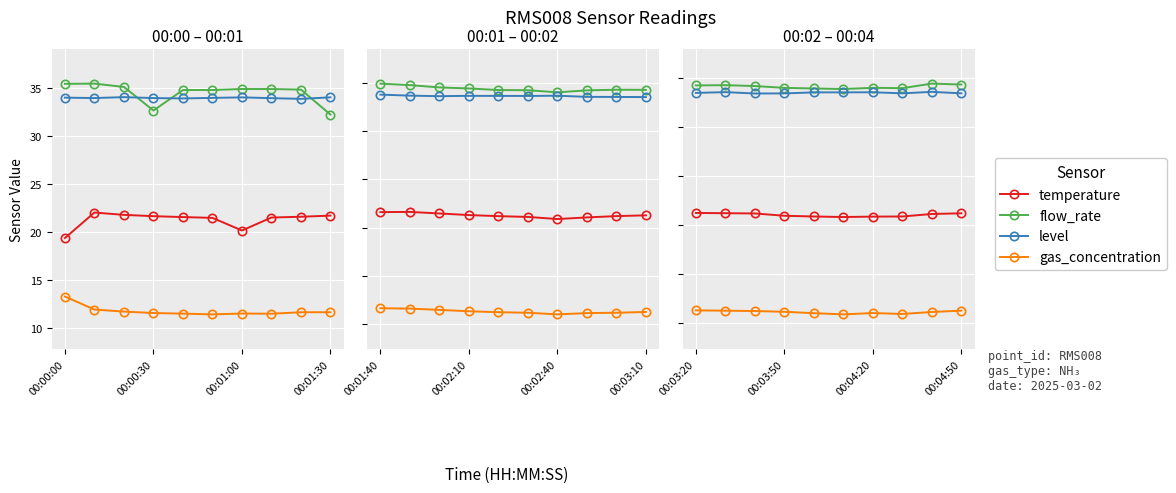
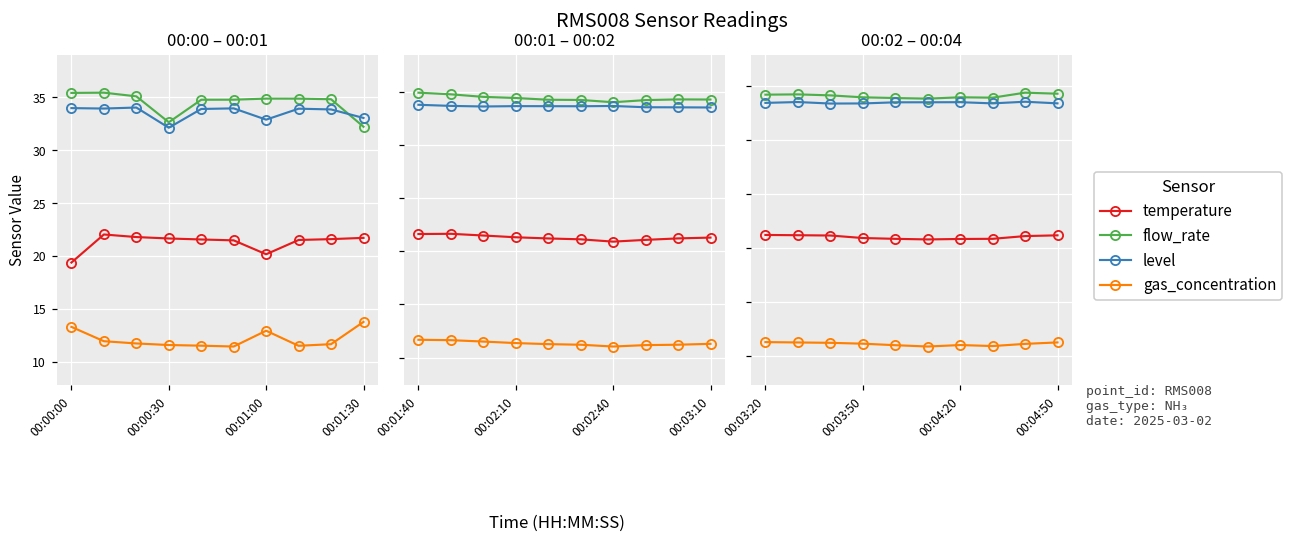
00:00 – 00:01, level, 00:00:30: 34 -> 32
00:00 – 00:01, level, 00:01:00: 34 -> 33
00:00 – 00:01, gas_concentration, 00:01:00: 12 -> 13
00:00 – 00:01, level, 00:01:30: 34 -> 33
00:00 – 00:01, gas_concentration, 00:01:30: 12 -> 14
